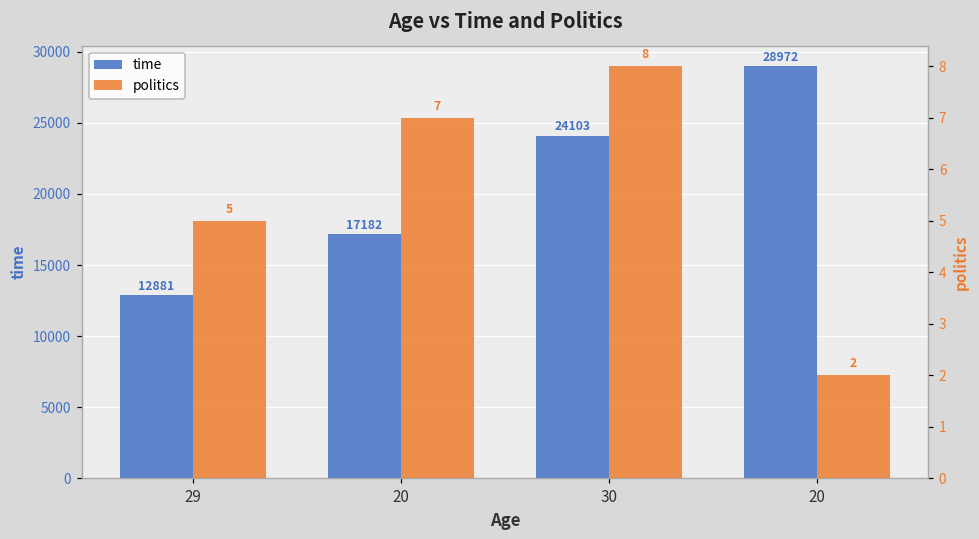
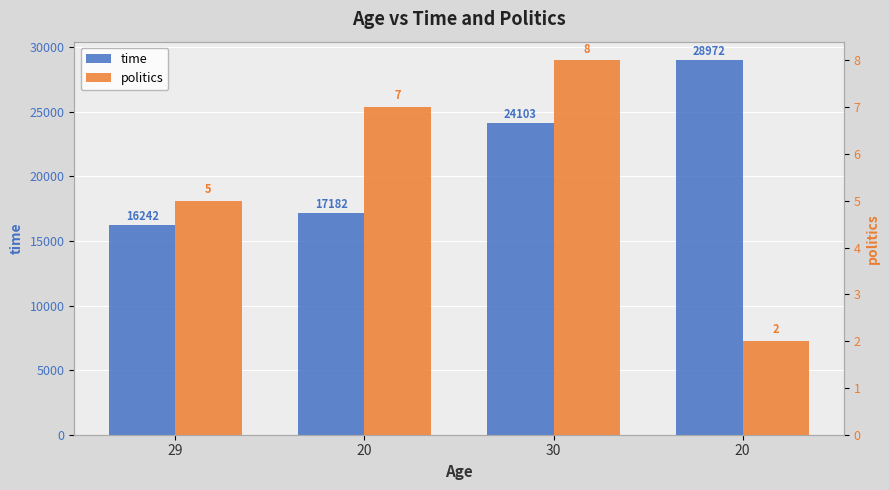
time, 29: 12881 -> 16242
